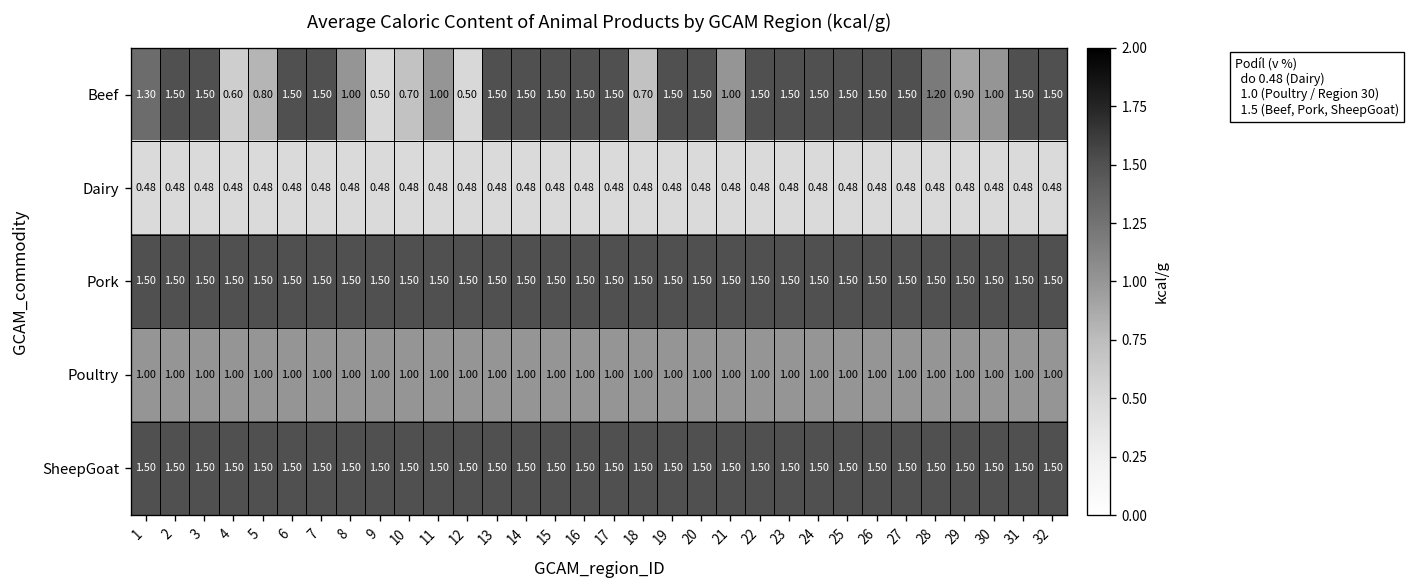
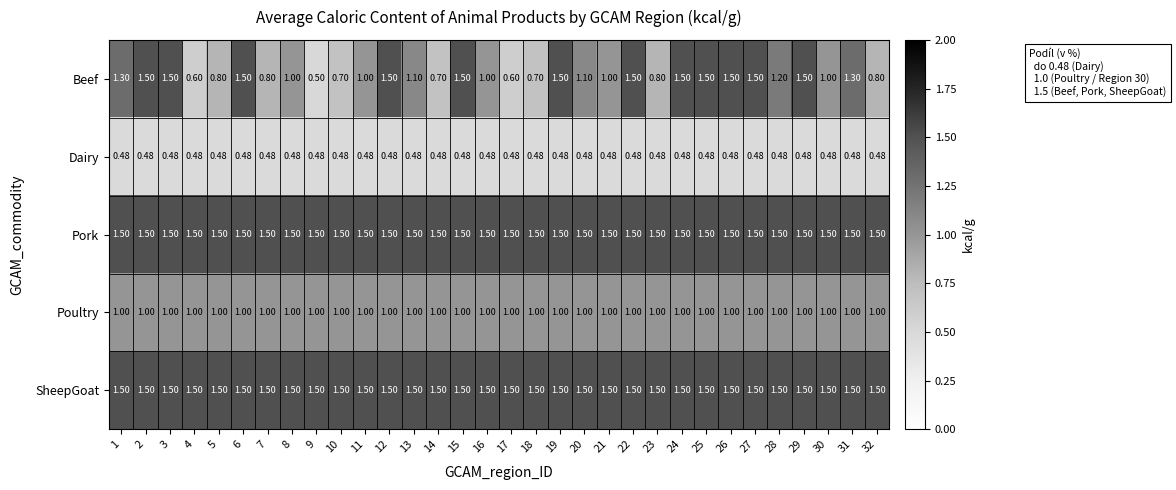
Beef, 7: 1.50 -> 0.80
Beef, 12: 0.50 -> 1.50
Beef, 13: 1.50 -> 1.10
Beef, 14: 1.50 -> 0.70
Beef, 16: 1.50 -> 1.00
Beef, 17: 1.50 -> 0.60
Beef, 20: 1.50 -> 1.10
Beef, 23: 1.50 -> 0.80
Beef, 29: 0.90 -> 1.50
Beef, 31: 1.50 -> 1.30
Beef, 32: 1.50 -> 0.80
